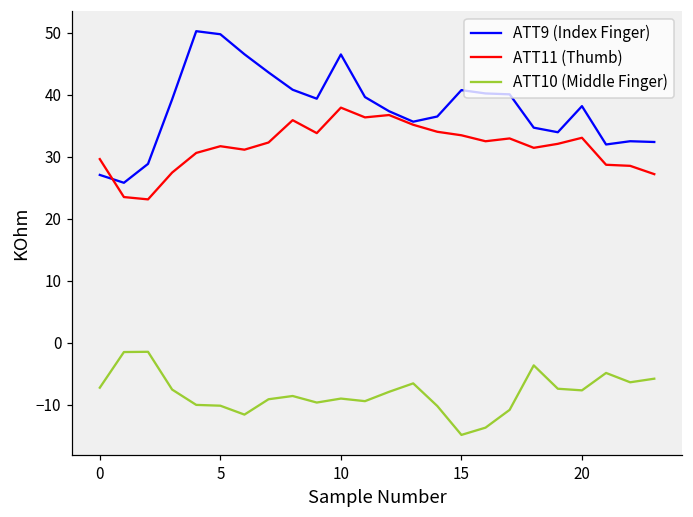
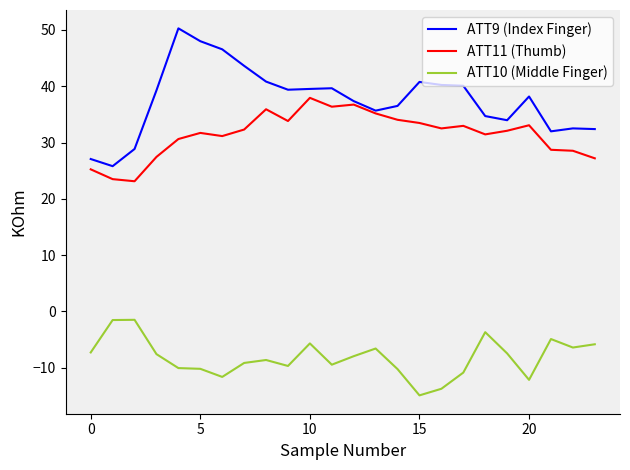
ATT11 (Thumb), 0: 30 -> 25
ATT9 (Index Finger), 5: 50 -> 48
ATT9 (Index Finger), 10: 47 -> 40
ATT10 (Middle Finger), 10: -9 -> -6
ATT10 (Middle Finger), 20: -8 -> -12
